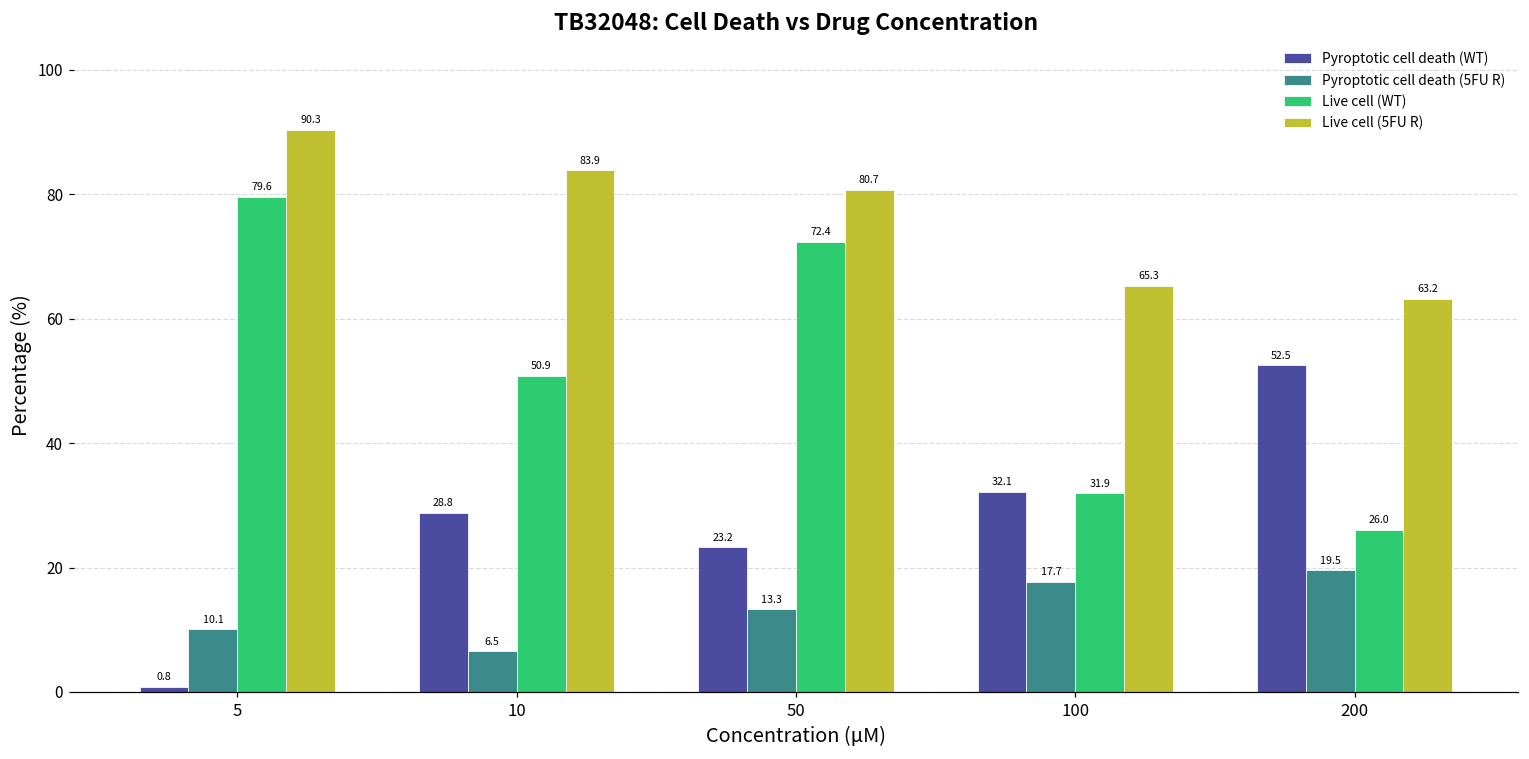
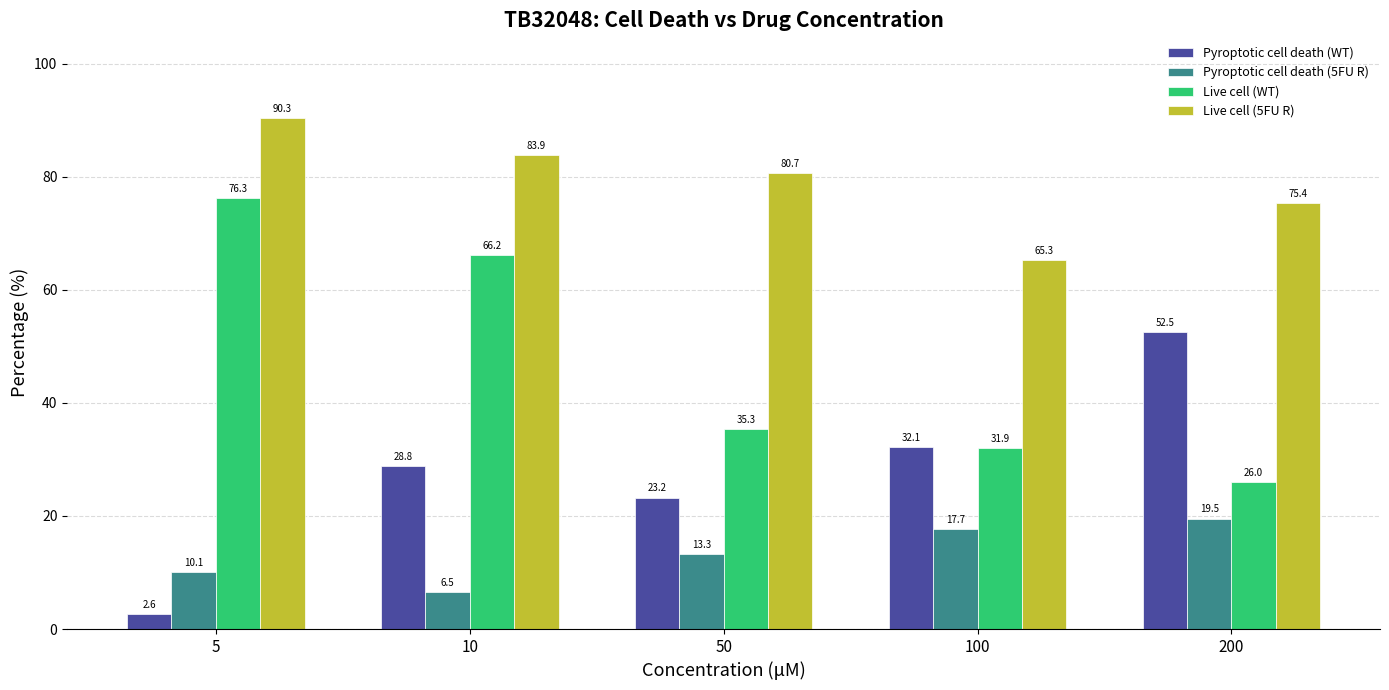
Pyroptotic cell death (WT), 5: 0.8 -> 2.6
Live cell (WT), 5: 79.6 -> 76.3
Live cell (WT), 10: 50.9 -> 66.2
Live cell (WT), 50: 72.4 -> 35.3
Live cell (5FU R), 200: 63.2 -> 75.4
